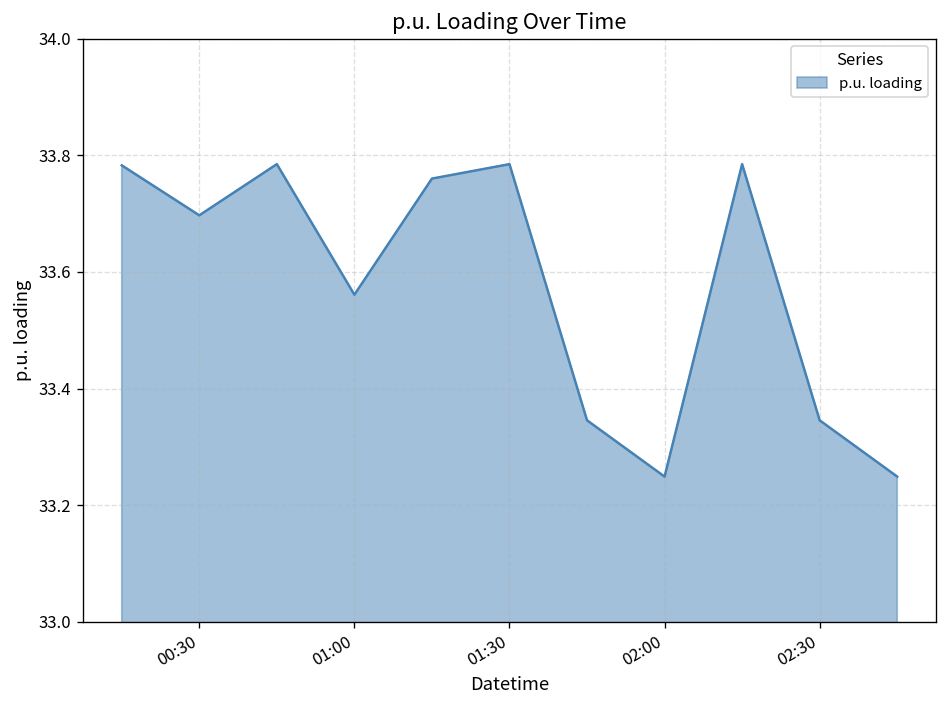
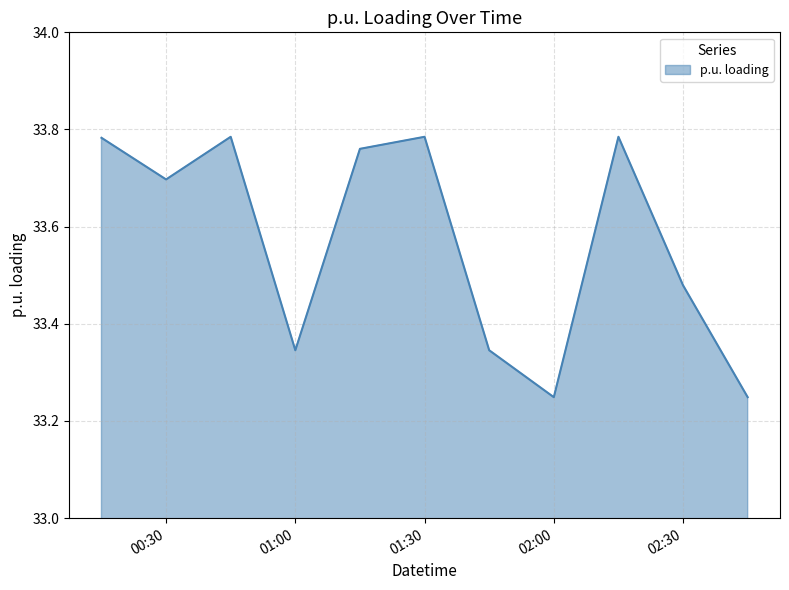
01:00: 33.56 -> 33.35
02:30: 33.35 -> 33.48
